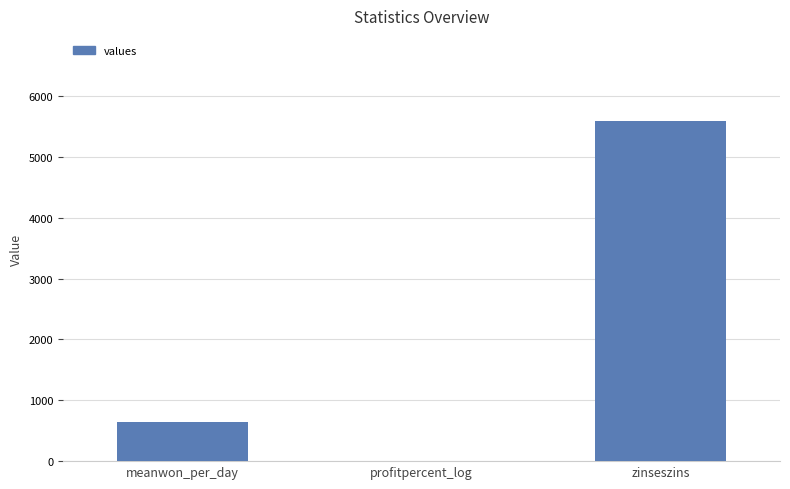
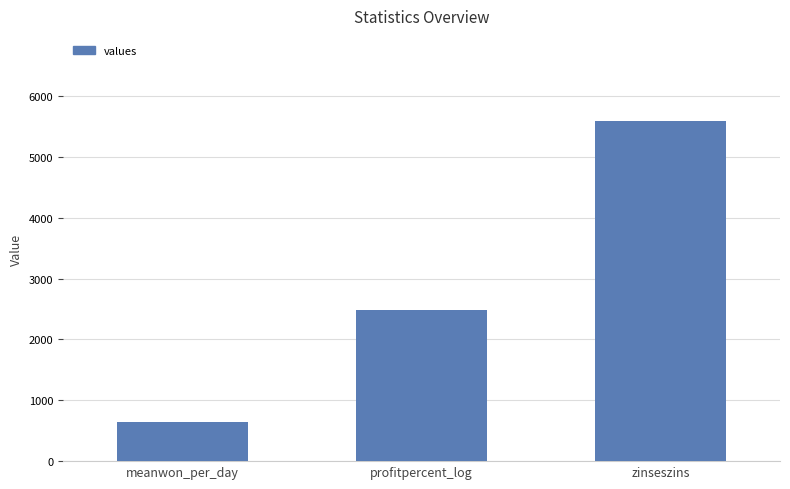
profitpercent_log: 0 -> 2500
